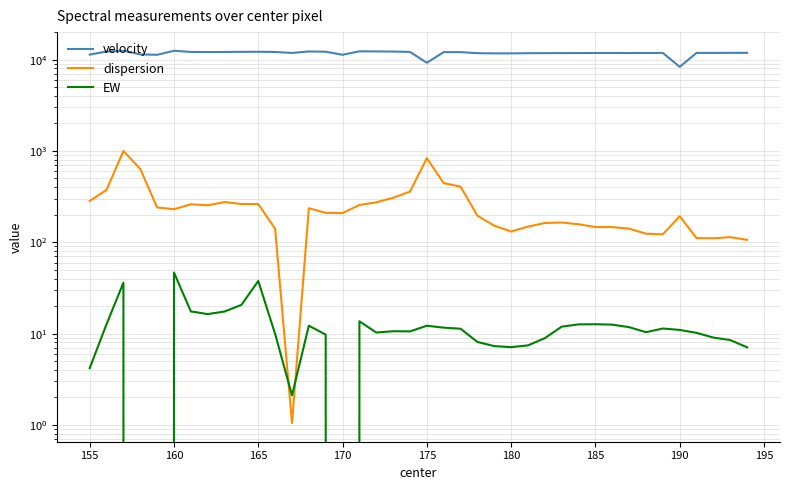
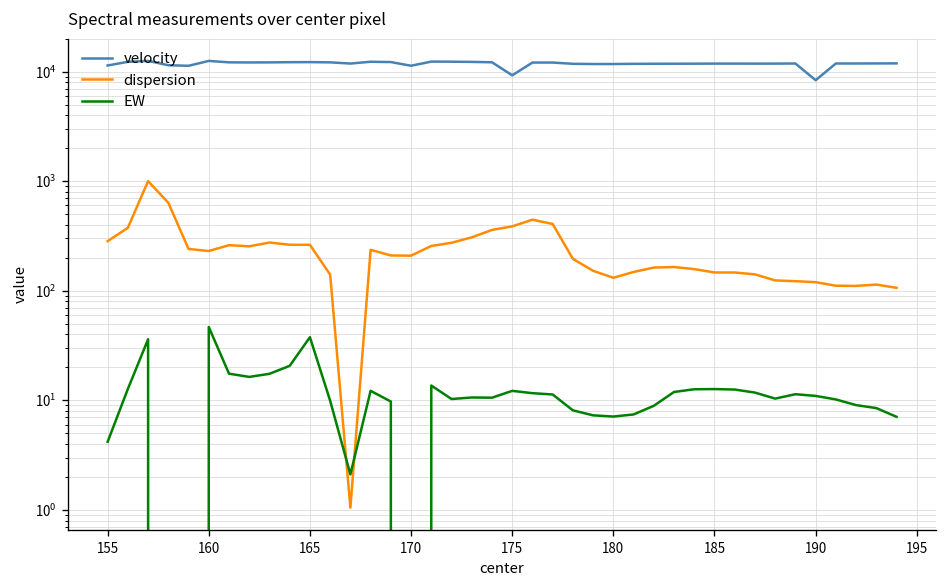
dispersion, 175: 800 -> 390
dispersion, 190: 190 -> 120
